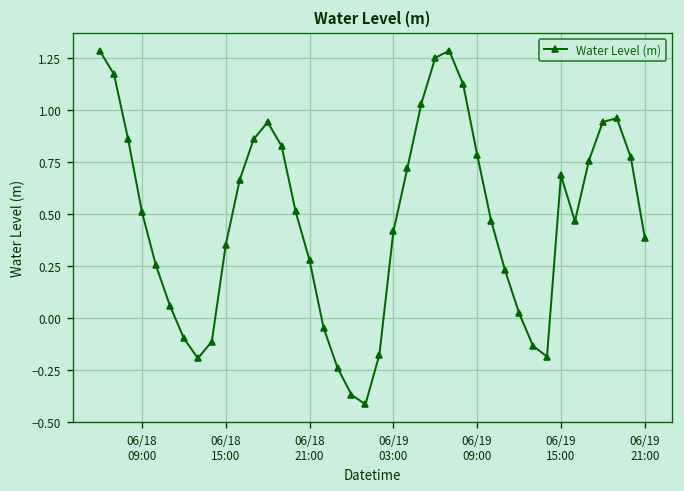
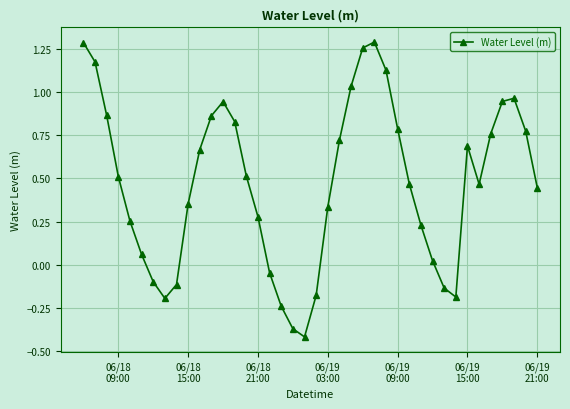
06/19 03:00: 0.42 -> 0.33
06/19 21:00: 0.39 -> 0.45
